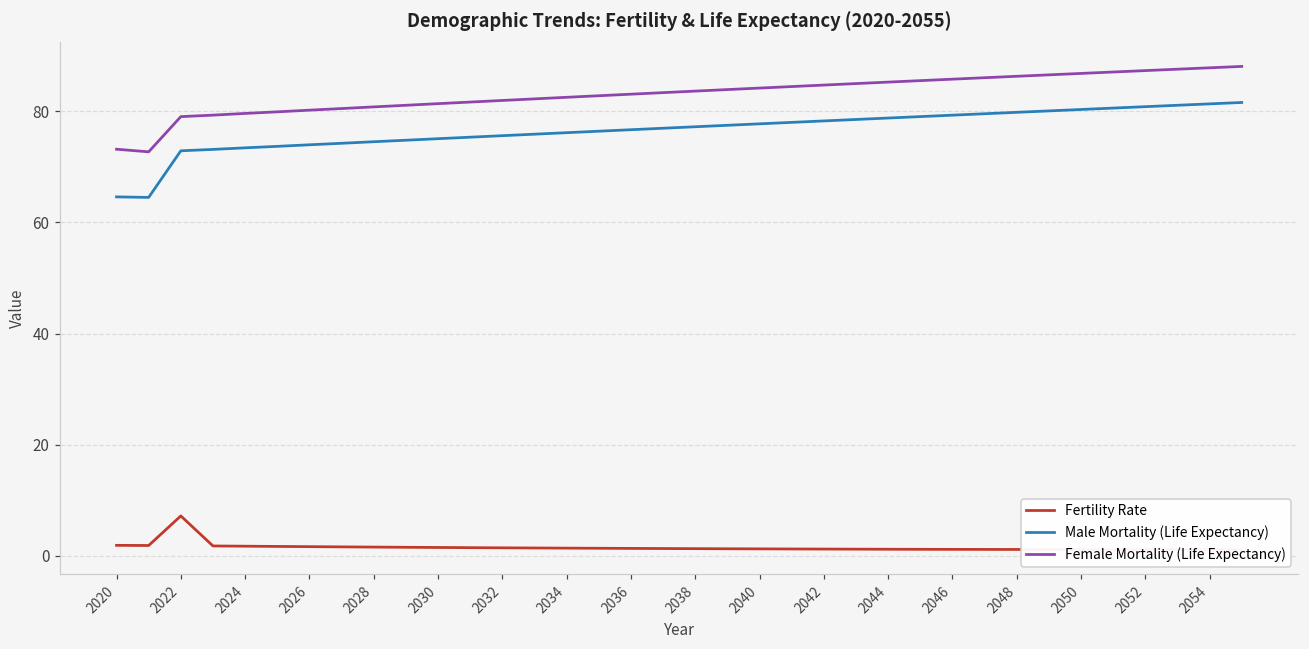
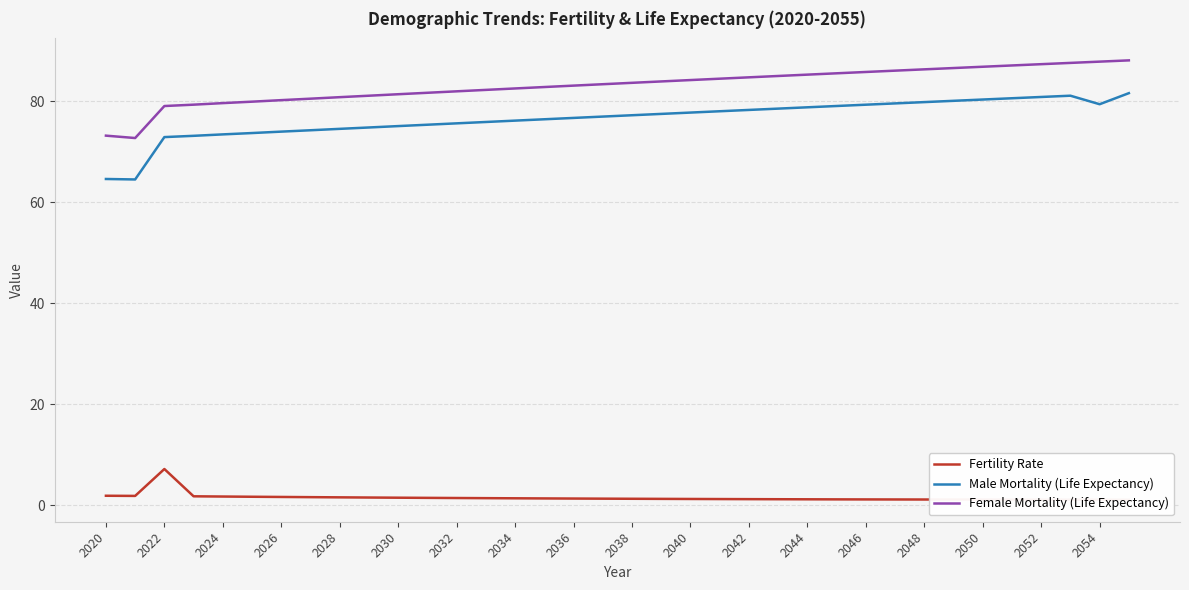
Male Mortality (Life Expectancy), 2054: 81 -> 79
